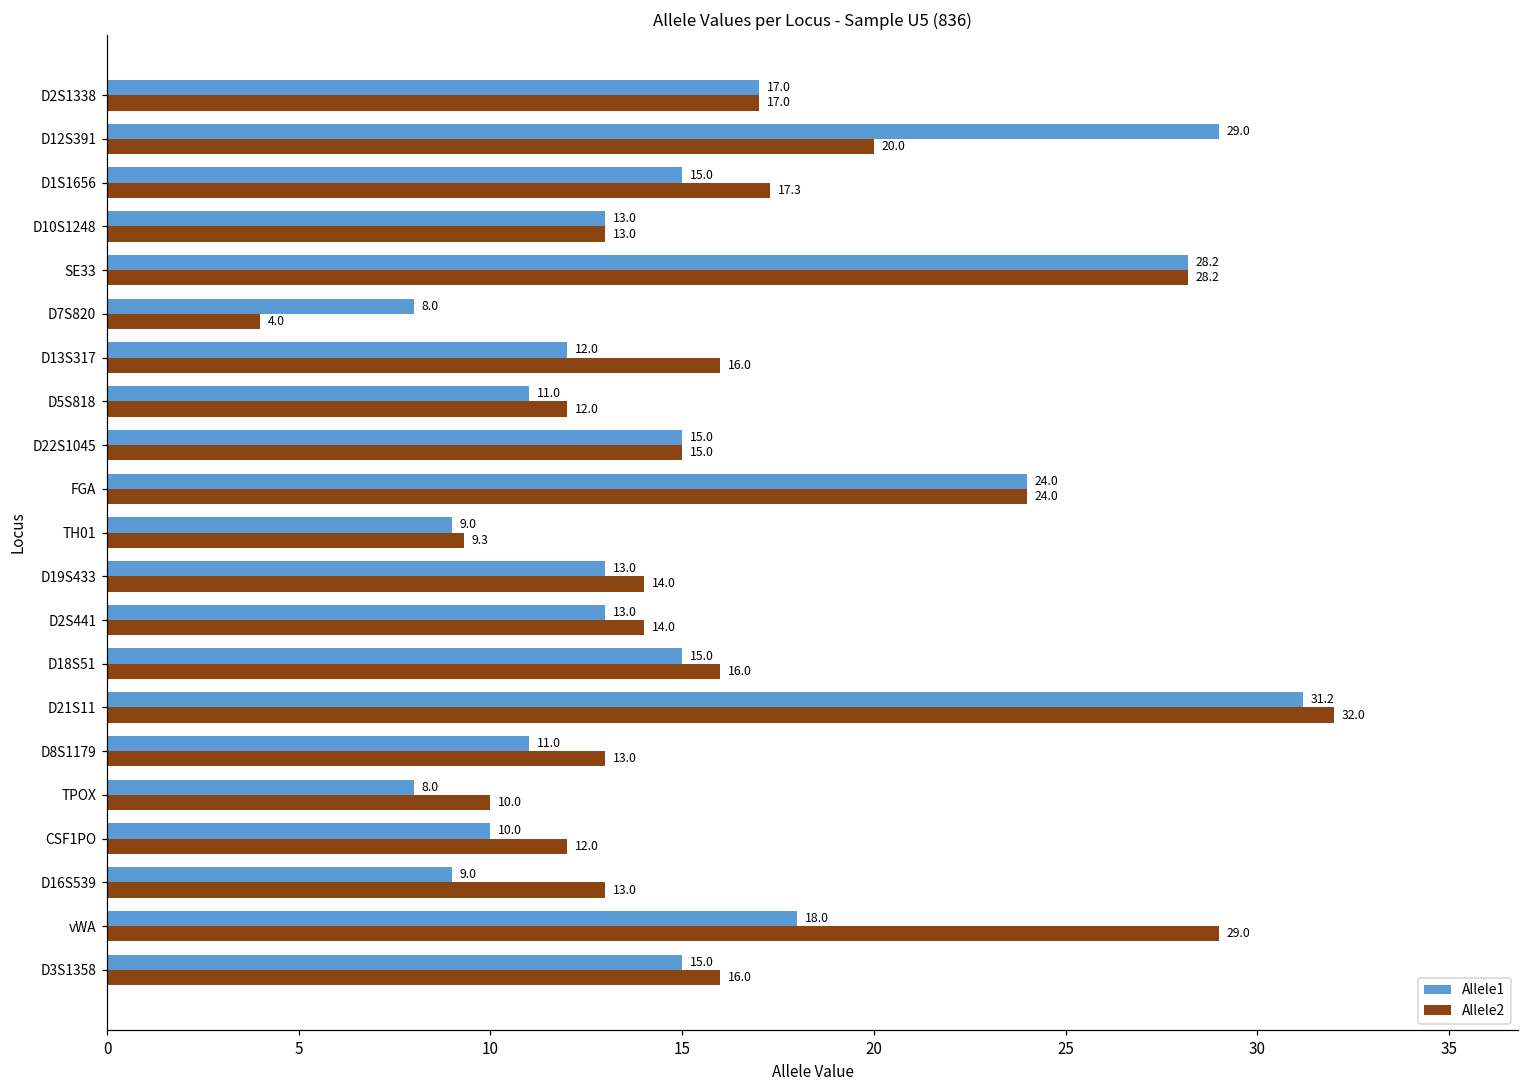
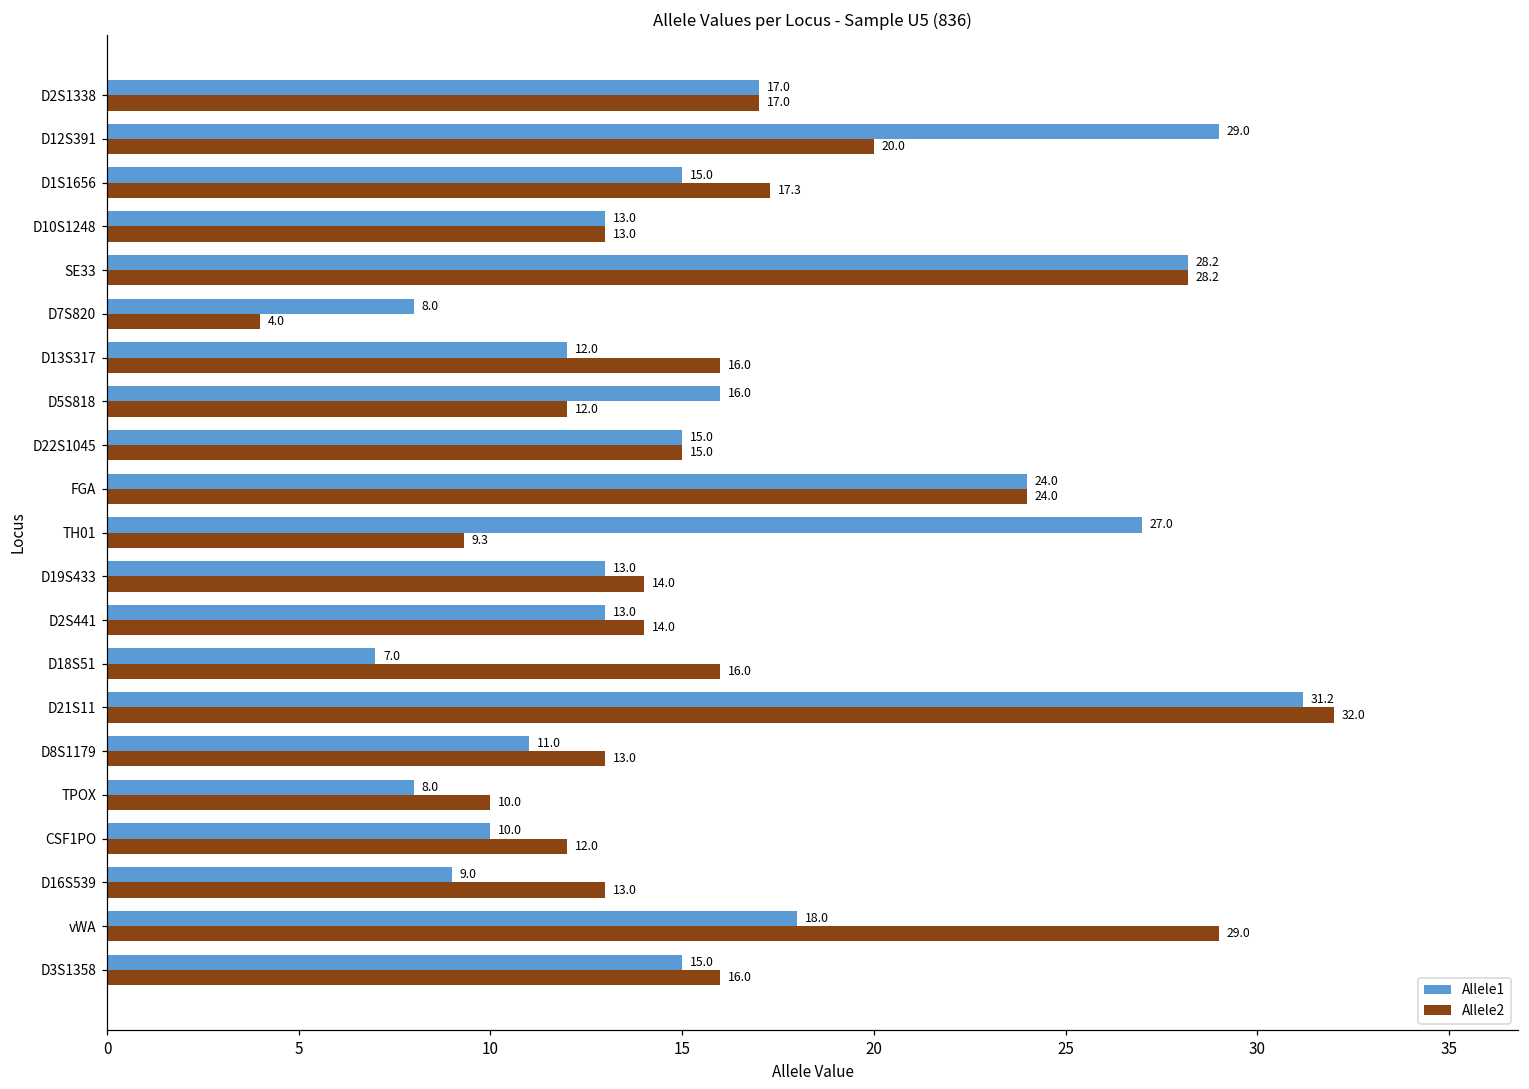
Allele1, D5S818: 11.0 -> 16.0
Allele1, TH01: 9.0 -> 27.0
Allele1, D18S51: 15.0 -> 7.0
